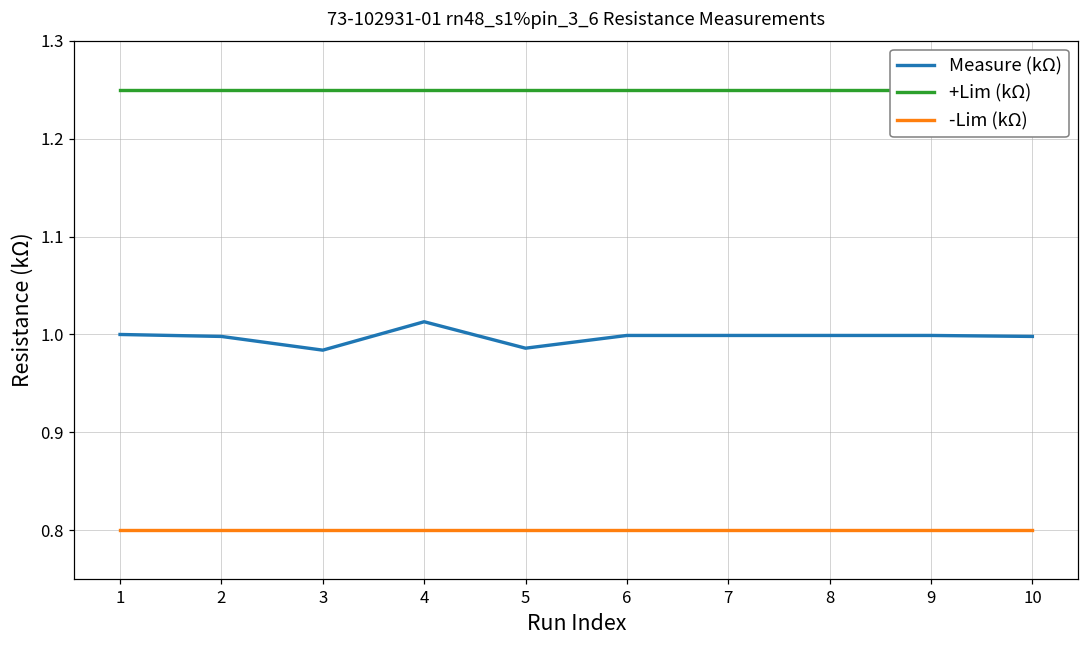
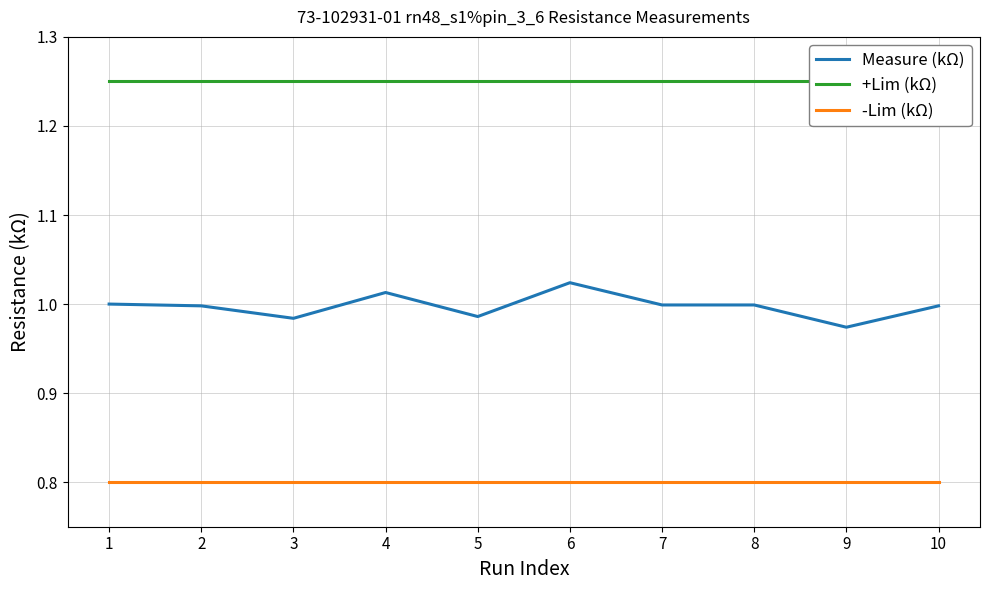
Measure (kΩ), 6: 1.00 -> 1.02
Measure (kΩ), 9: 1.00 -> 0.97
